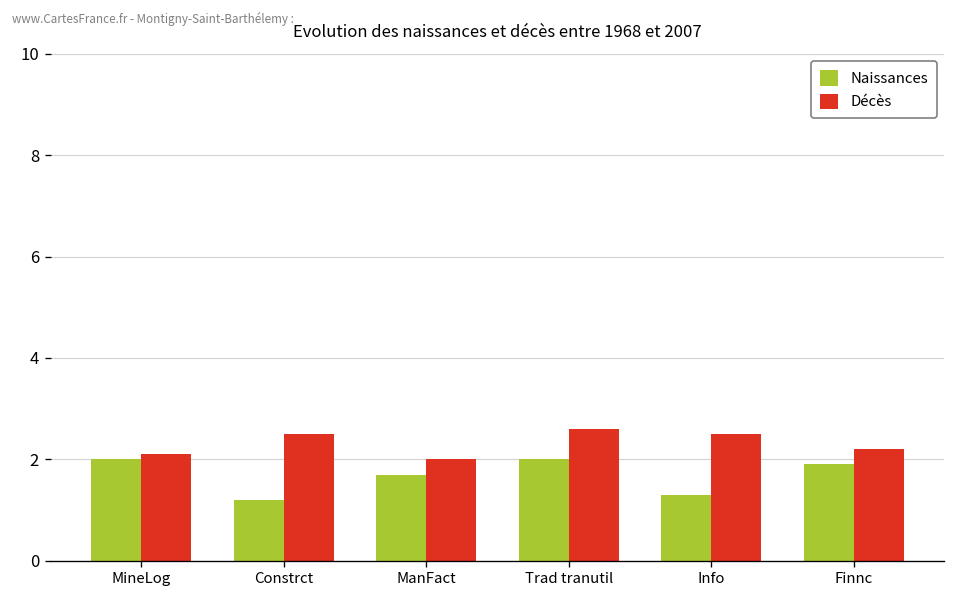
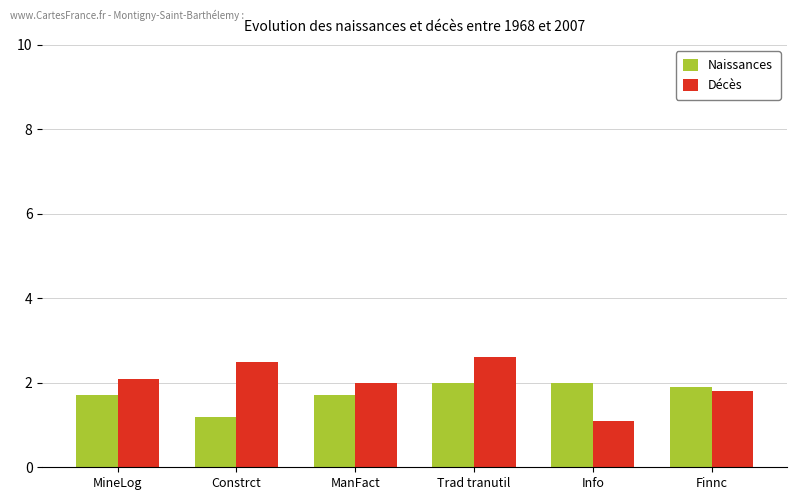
Naissances, MineLog: 2.0 -> 1.7
Naissances, Info: 1.3 -> 2.0
Décès, Info: 2.5 -> 1.1
Décès, Finnc: 2.2 -> 1.8
